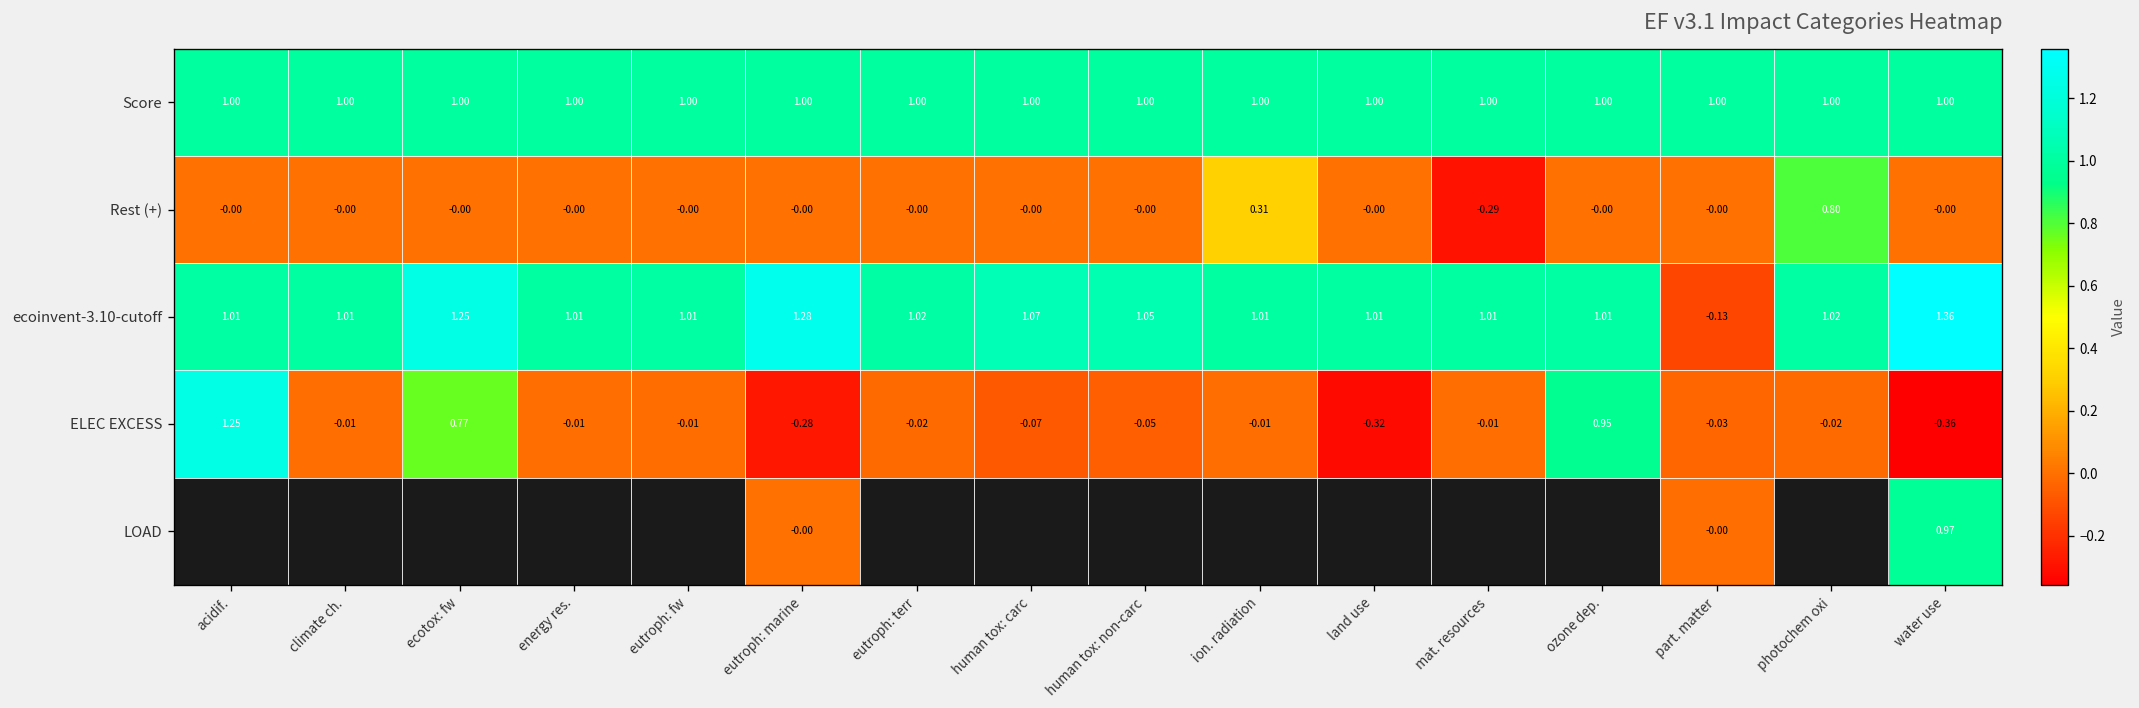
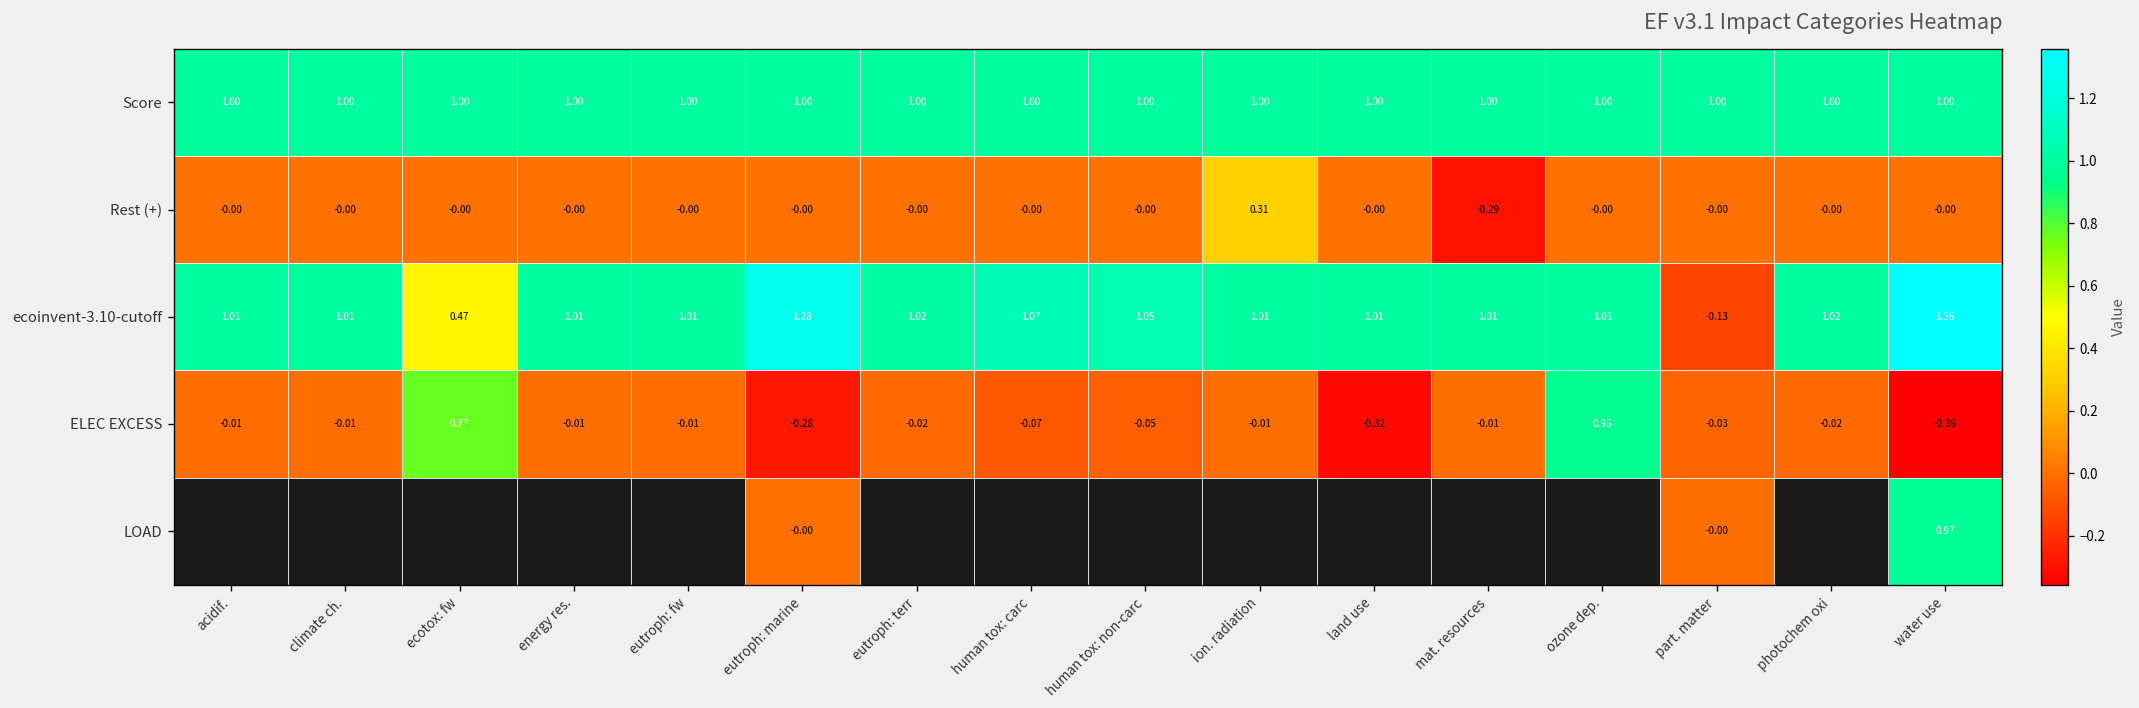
Rest (+), photochem oxi: 0.80 -> -0.00
ecoinvent-3.10-cutoff, ecotox: fw: 1.25 -> 0.47
ELEC EXCESS, acidif.: 1.25 -> -0.01
